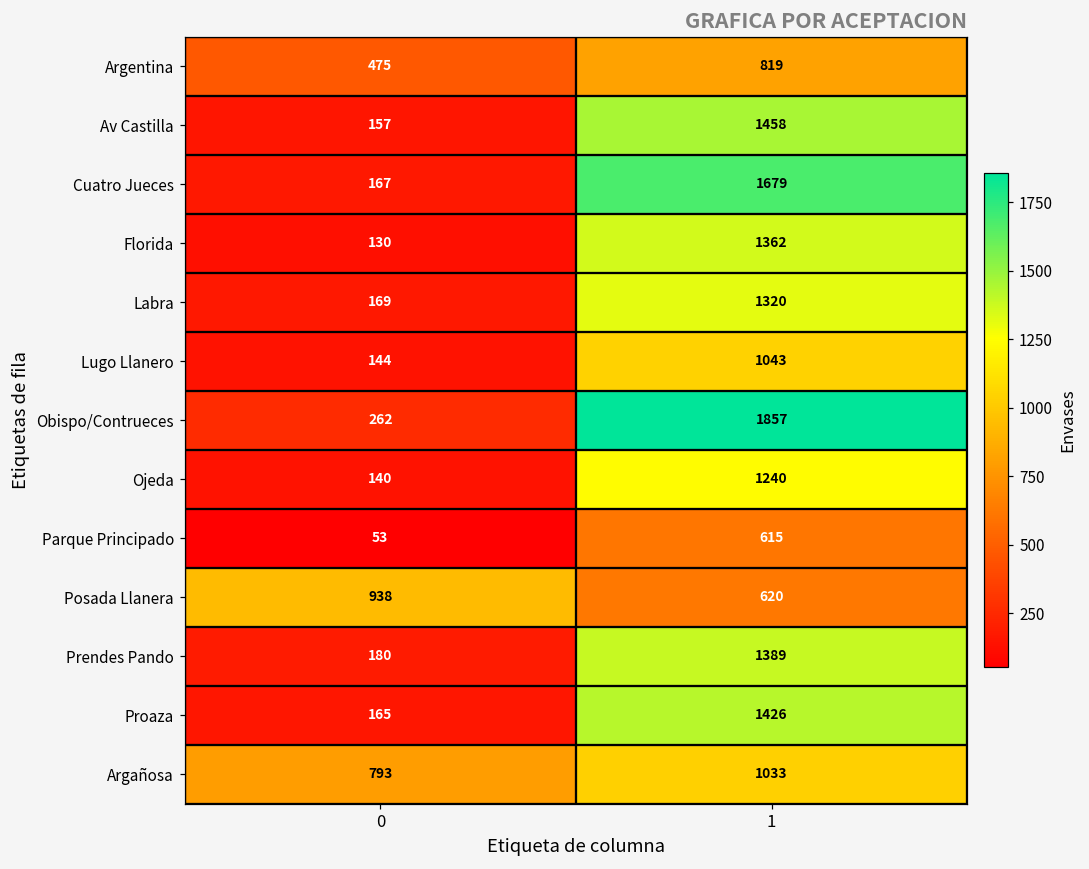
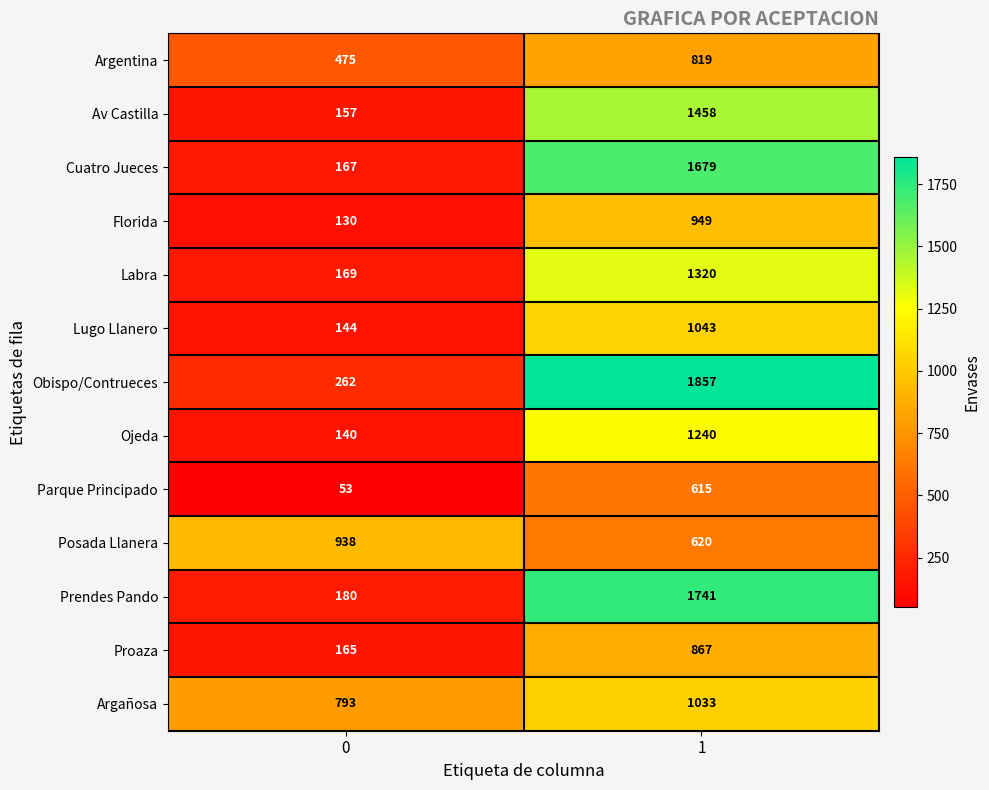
Florida, 1: 1362 -> 949
Prendes Pando, 1: 1389 -> 1741
Proaza, 1: 1426 -> 867
